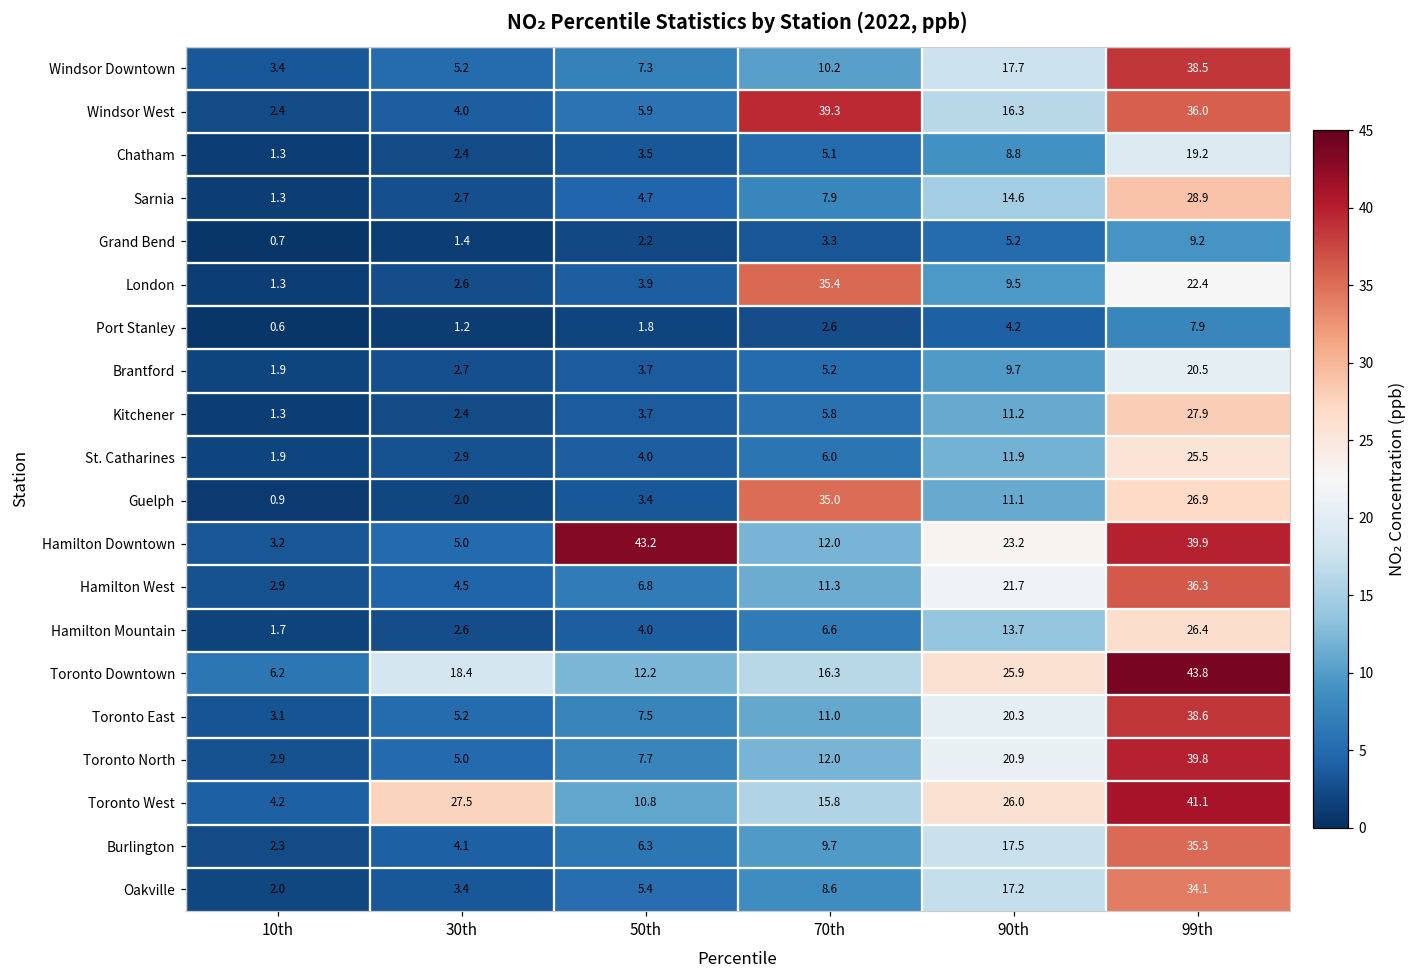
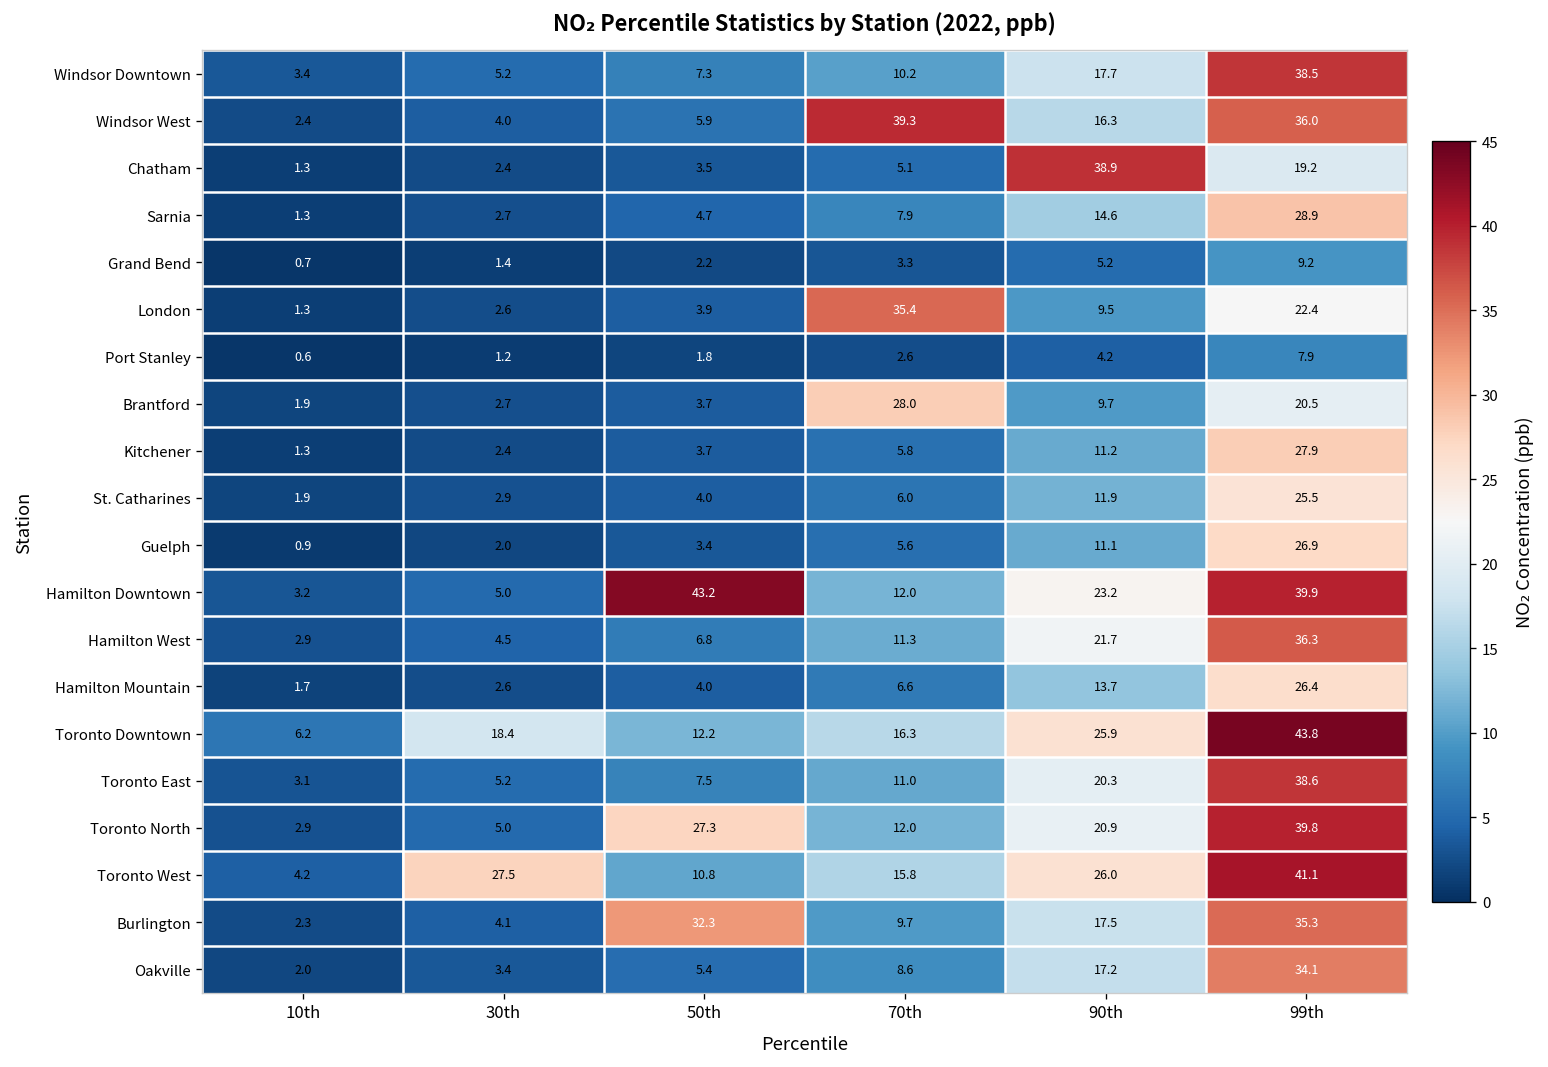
Chatham, 90th: 8.8 -> 38.9
Brantford, 70th: 5.2 -> 28.0
Guelph, 70th: 35.0 -> 5.6
Toronto North, 50th: 7.7 -> 27.3
Burlington, 50th: 6.3 -> 32.3
